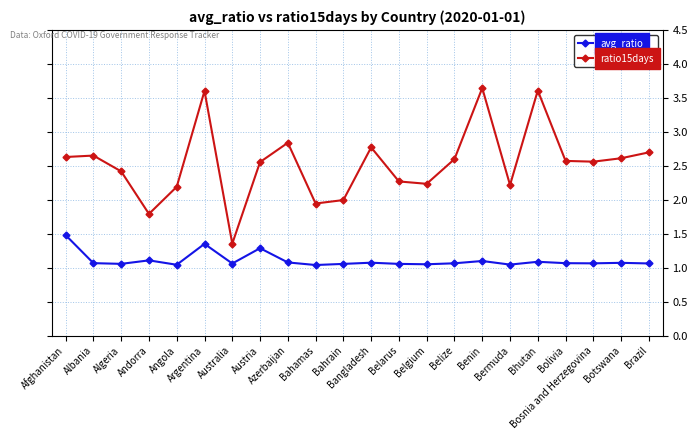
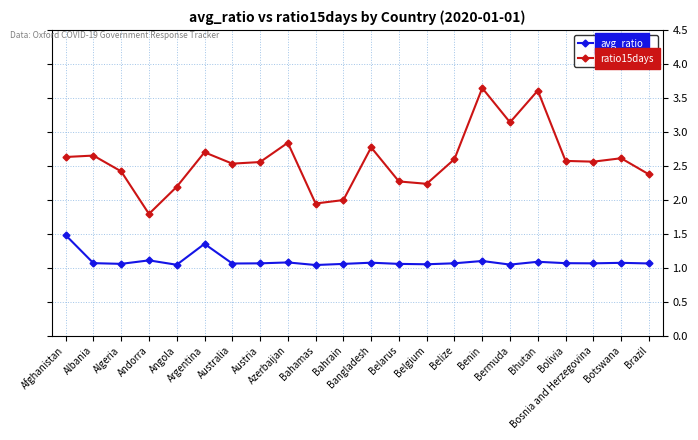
ratio15days, Argentina: 3.6 -> 2.7
ratio15days, Australia: 1.4 -> 2.5
avg_ratio, Austria: 1.3 -> 1.1
ratio15days, Bermuda: 2.2 -> 3.1
ratio15days, Brazil: 2.7 -> 2.4
